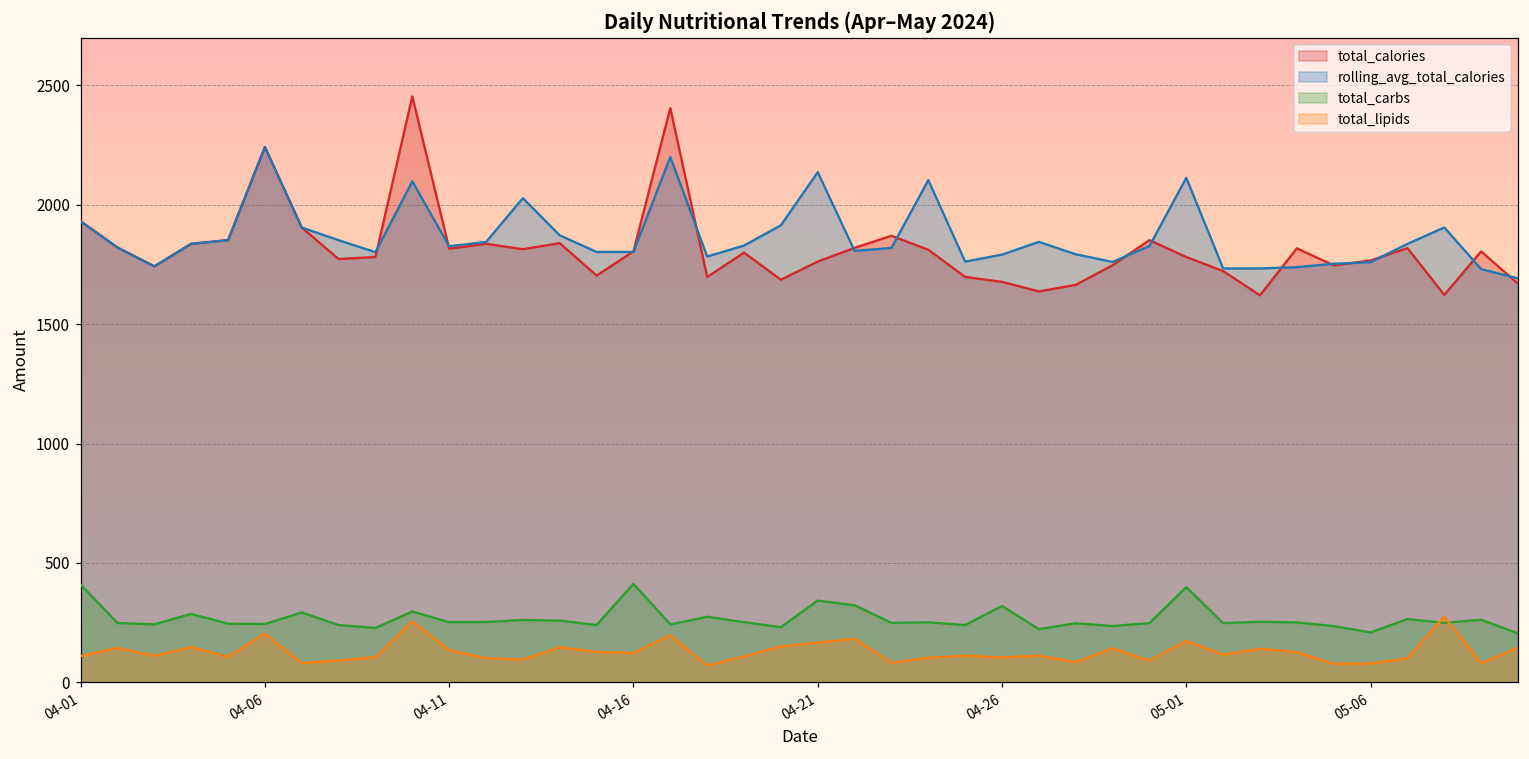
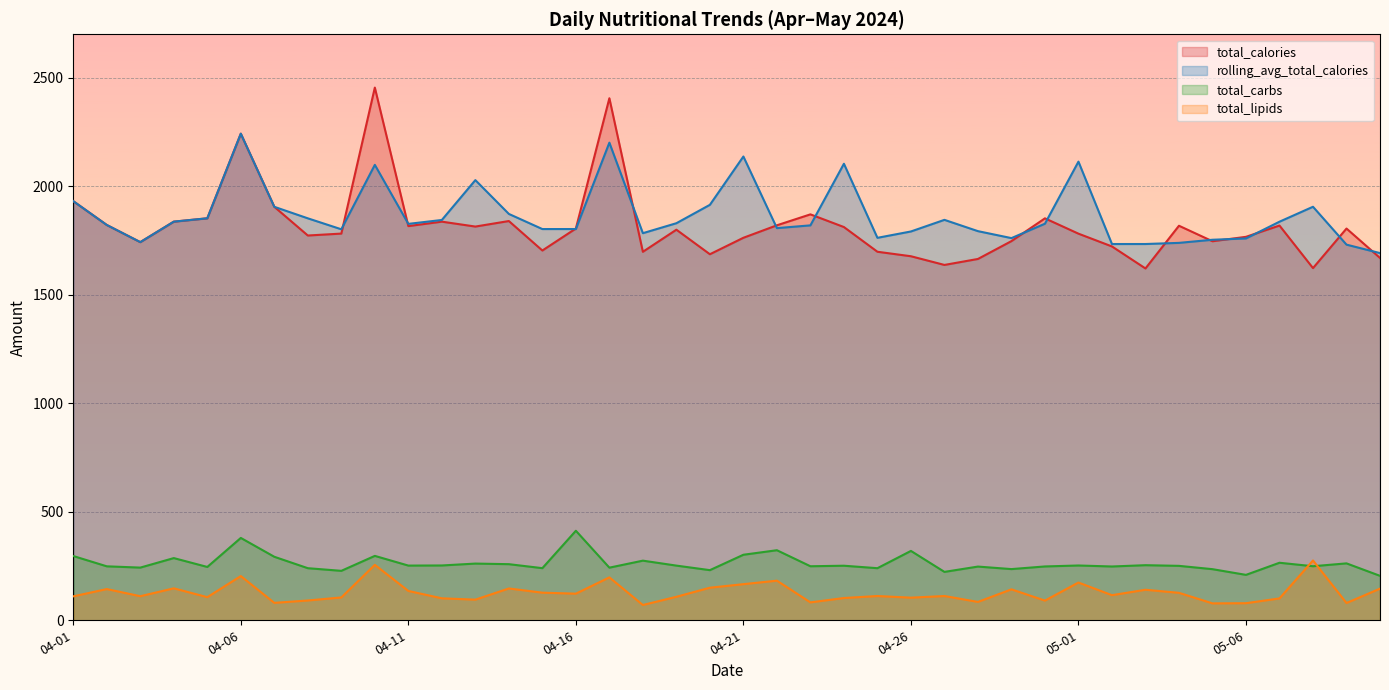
total_carbs, 04-01: 410 -> 300
total_carbs, 04-06: 240 -> 380
total_carbs, 04-21: 340 -> 300
total_carbs, 05-01: 400 -> 250
